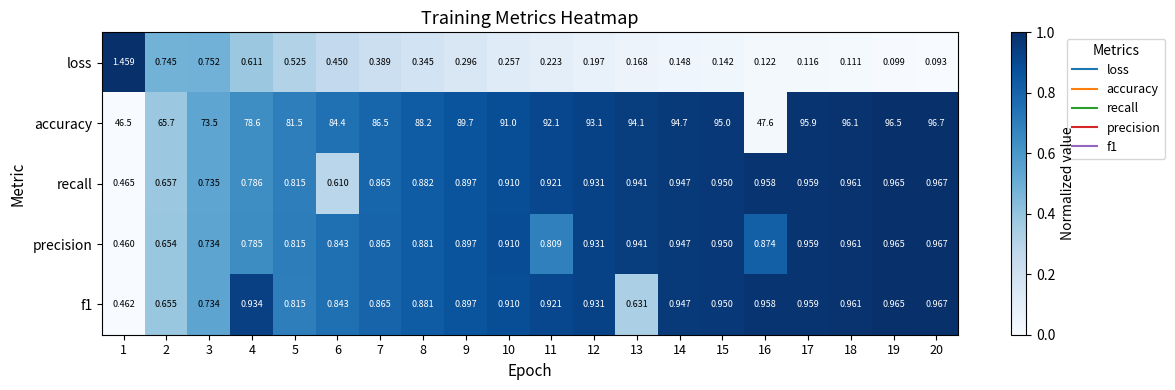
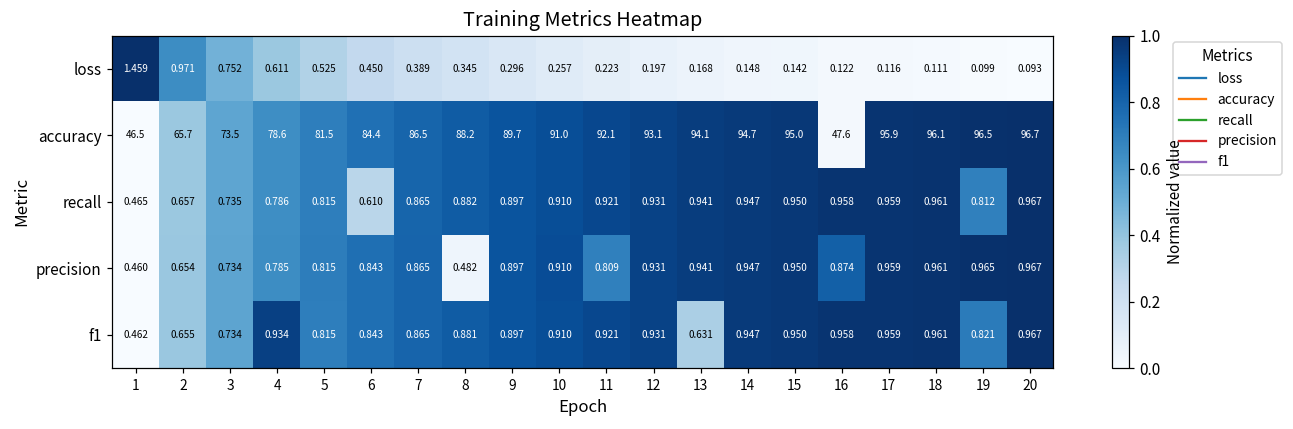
loss, 2: 0.745 -> 0.971
recall, 19: 0.965 -> 0.812
precision, 8: 0.881 -> 0.482
f1, 19: 0.965 -> 0.821
